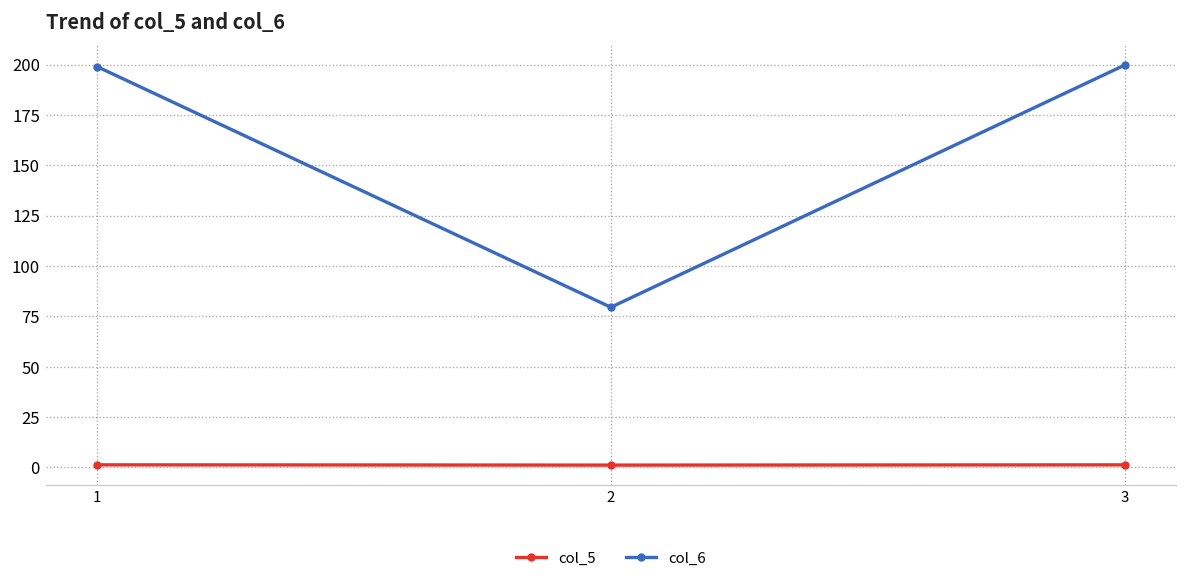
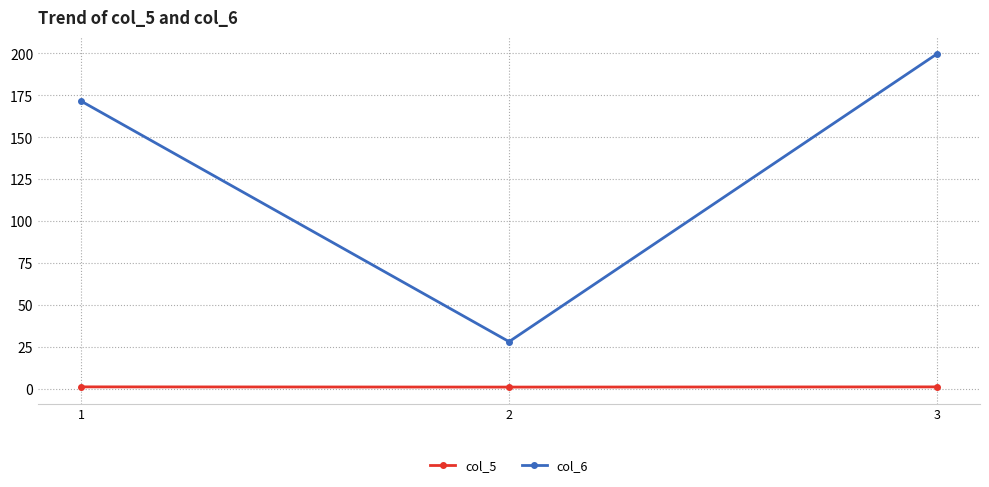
col_6, 1: 199 -> 172
col_6, 2: 79 -> 28
